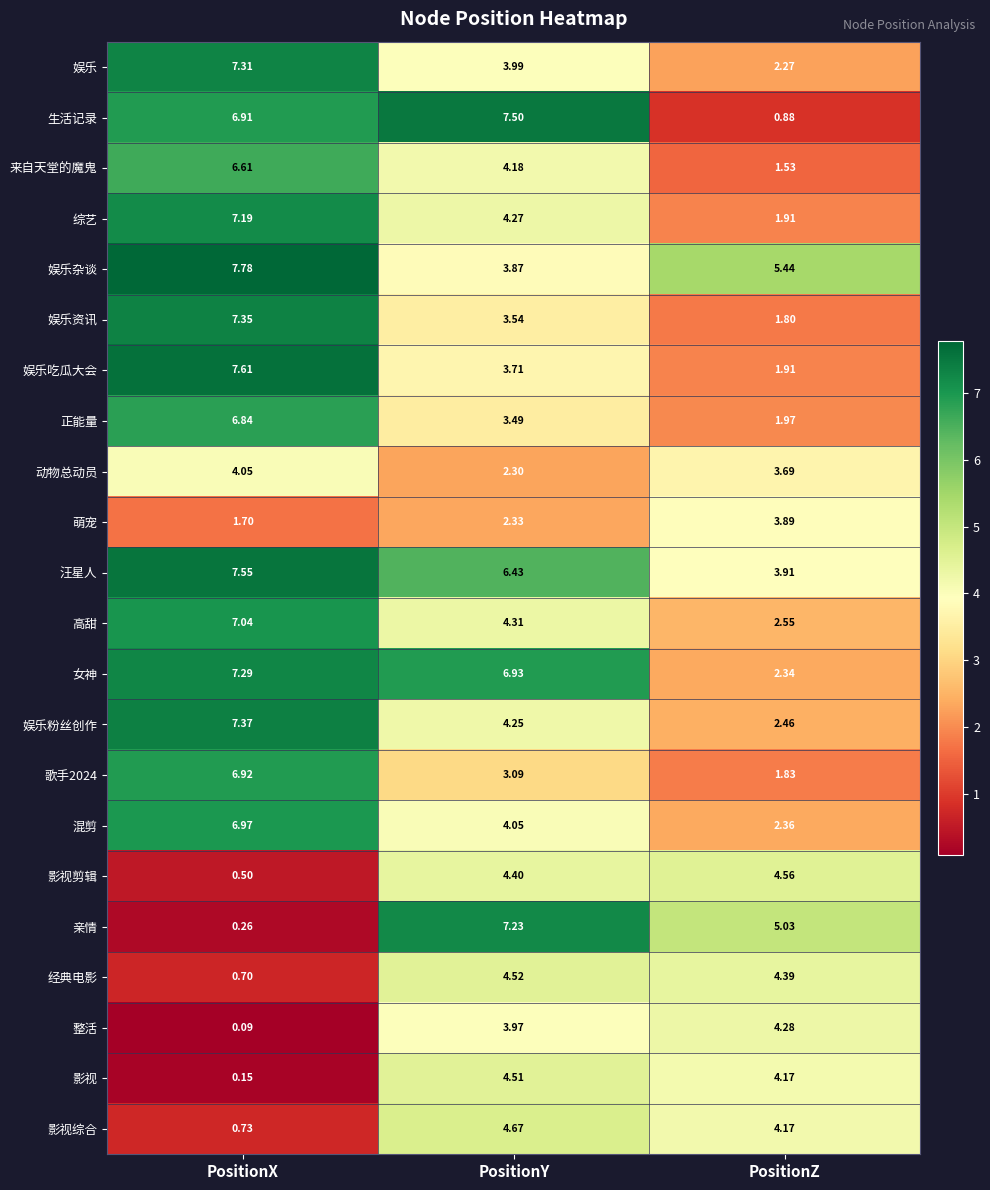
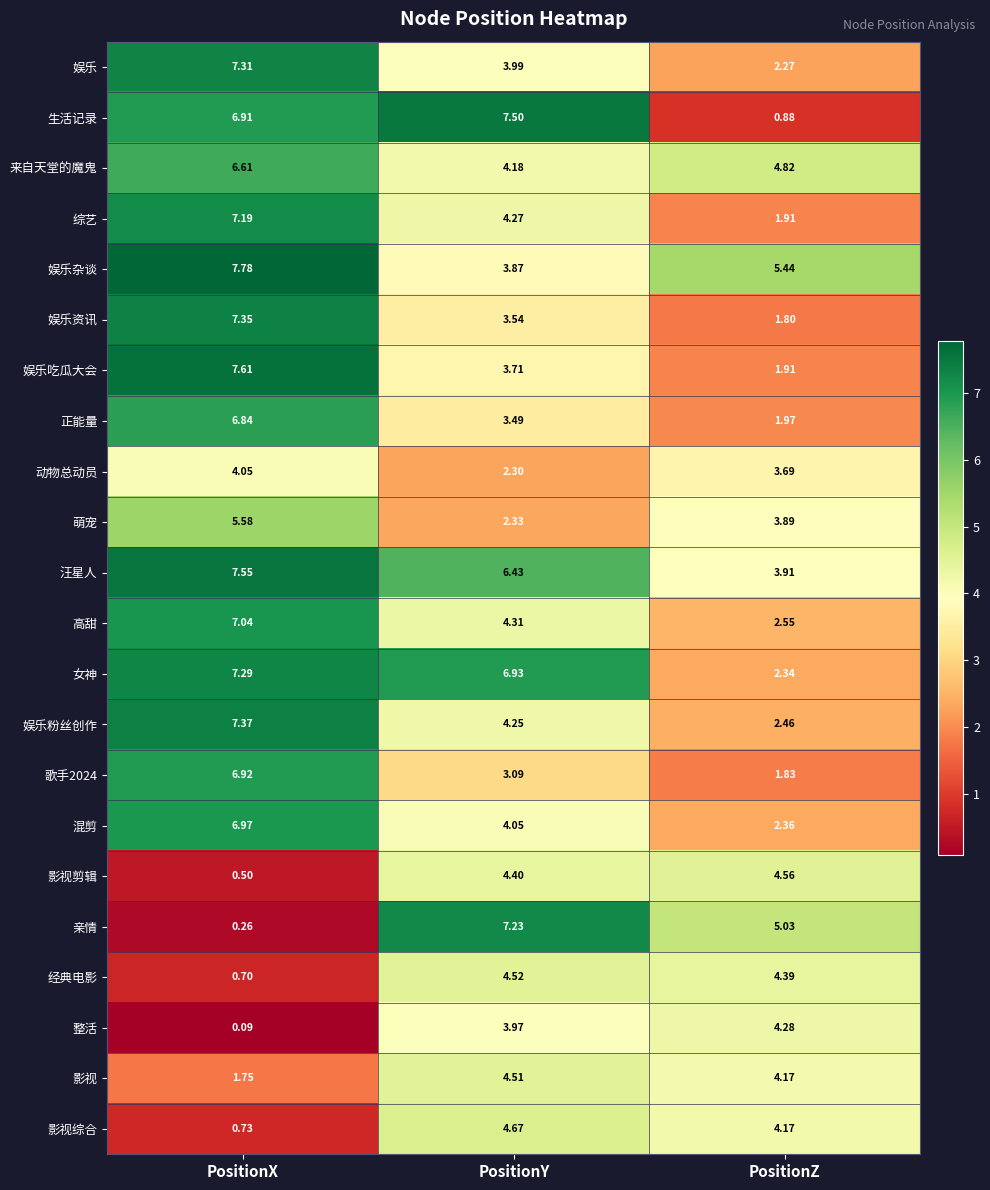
来自天堂的魔鬼, PositionZ: 1.53 -> 4.82
萌宠, PositionX: 1.70 -> 5.58
影视, PositionX: 0.15 -> 1.75
